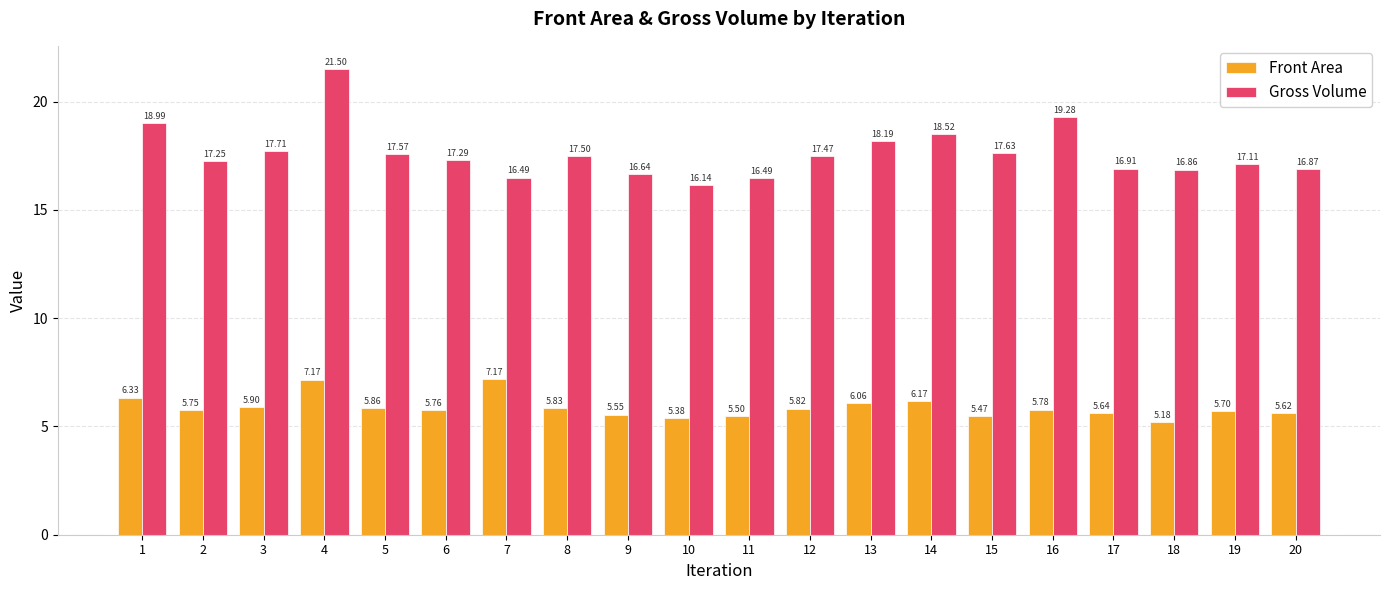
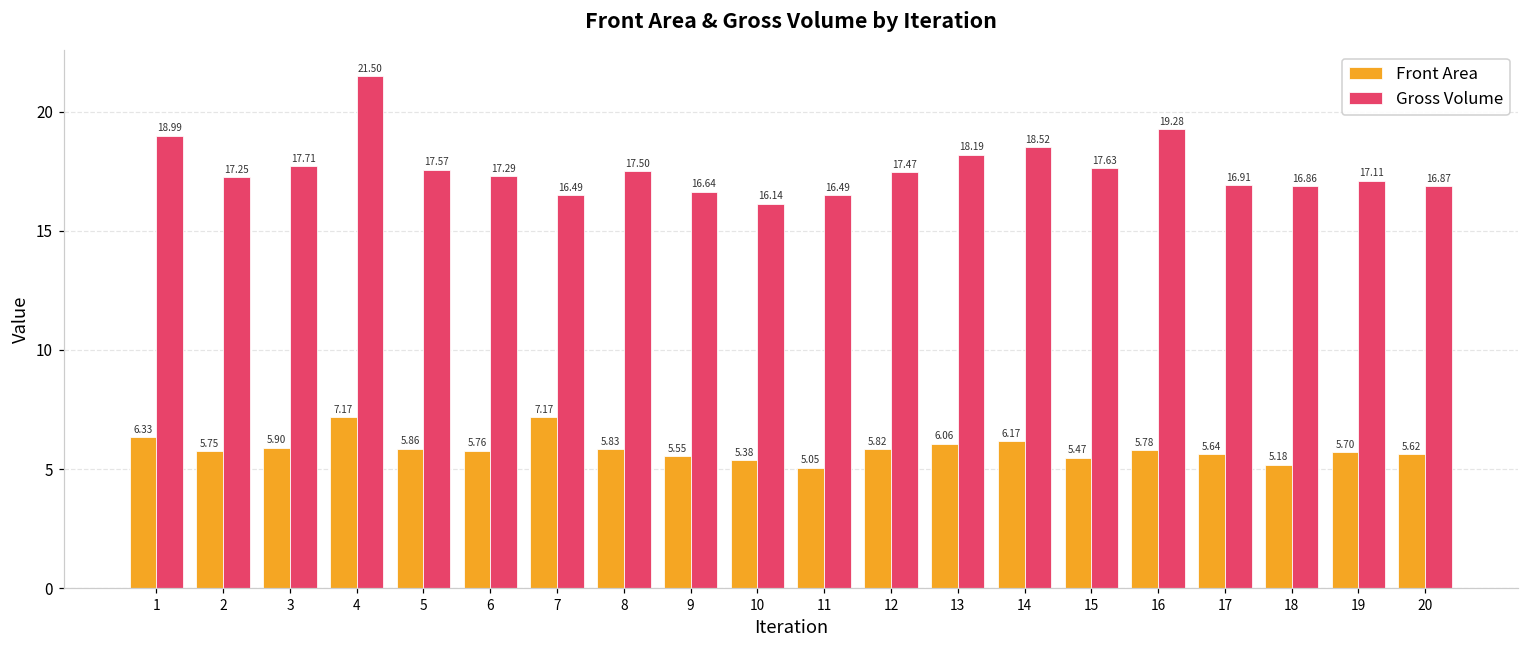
Front Area, 11: 5.50 -> 5.05
